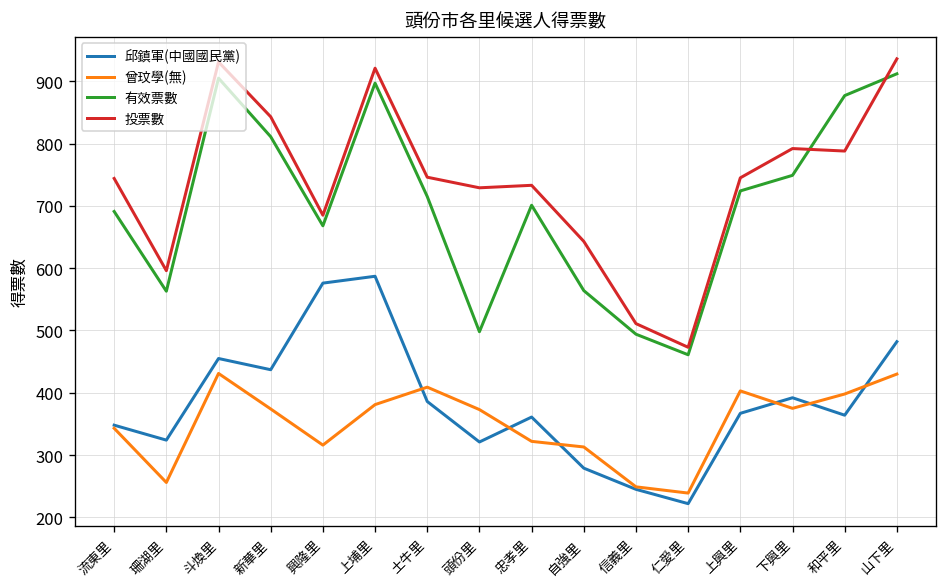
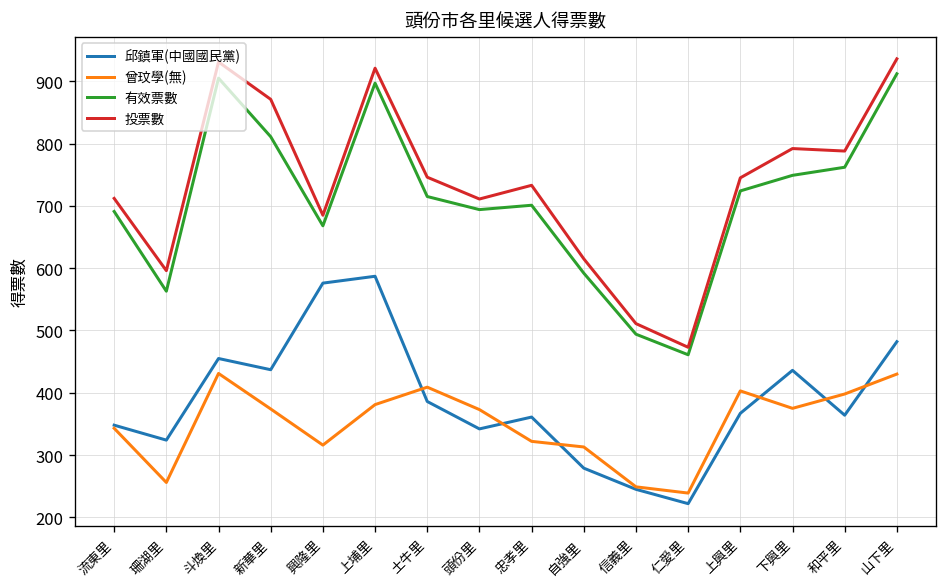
投票數, 流東里: 740 -> 710
投票數, 新華里: 840 -> 870
邱鎮軍(中國國民黨), 頭份里: 320 -> 340
有效票數, 頭份里: 500 -> 690
投票數, 頭份里: 730 -> 710
有效票數, 自強里: 560 -> 590
投票數, 自強里: 640 -> 620
邱鎮軍(中國國民黨), 下興里: 390 -> 440
有效票數, 和平里: 880 -> 760
